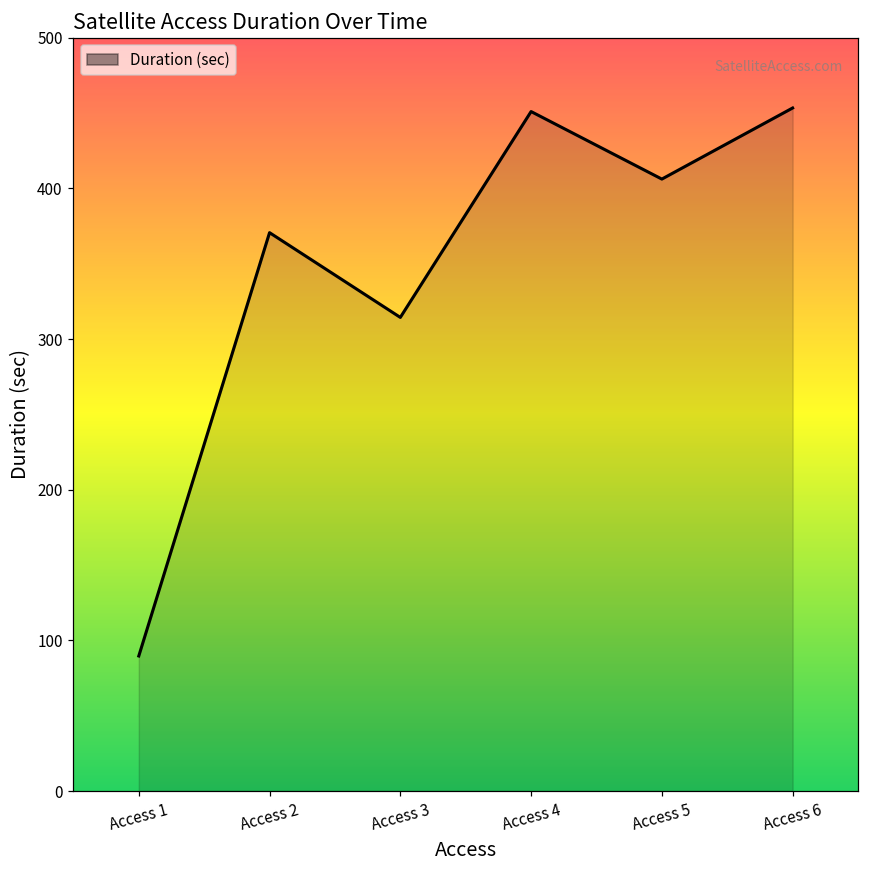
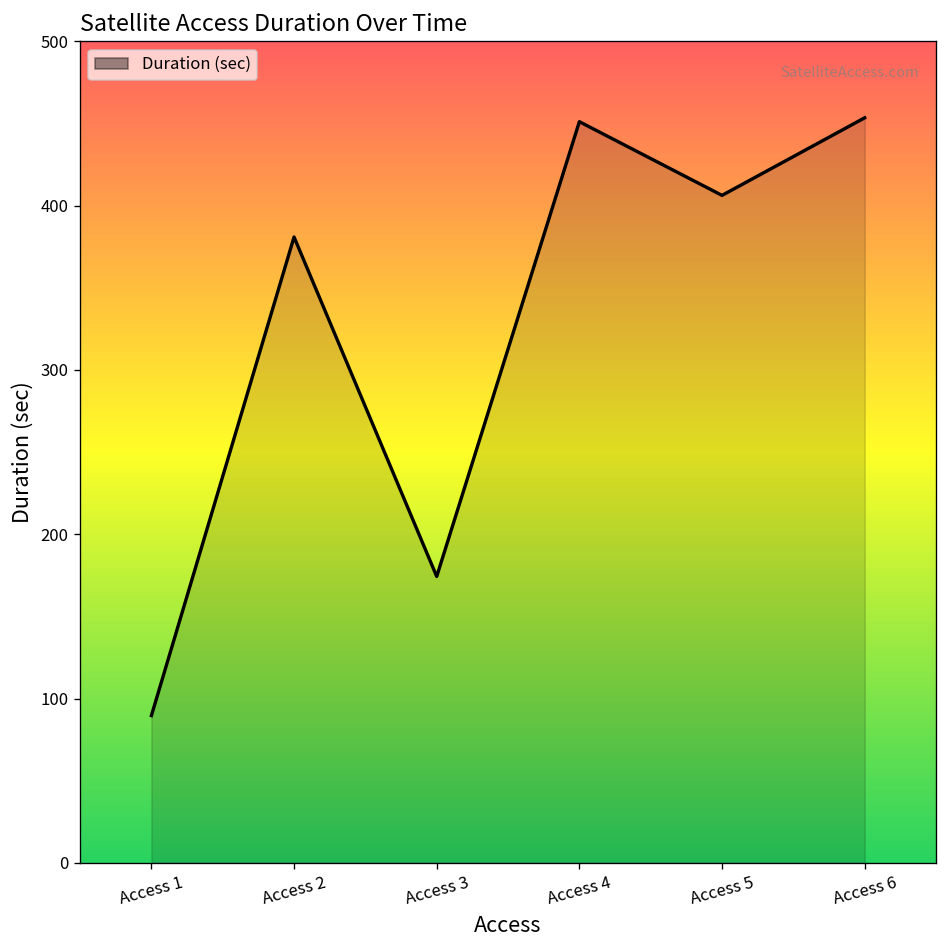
Access 2: 371 -> 381
Access 3: 314 -> 174
